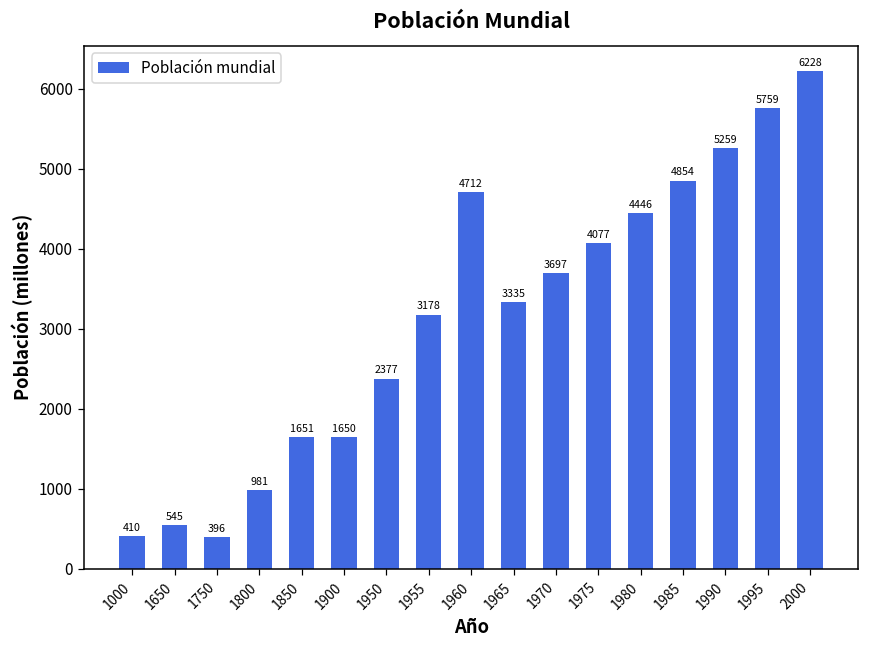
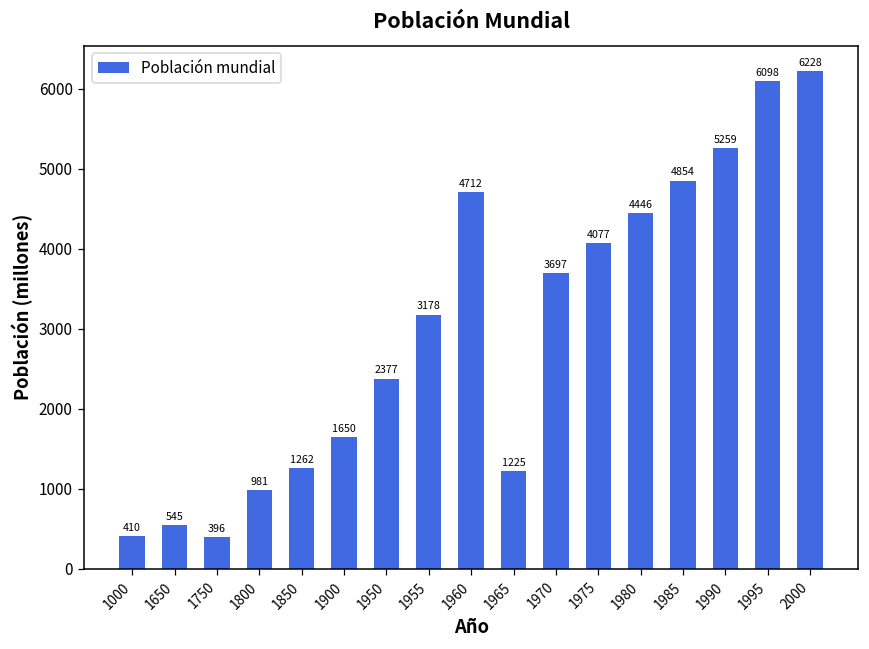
1850: 1651 -> 1262
1965: 3335 -> 1225
1995: 5759 -> 6098
